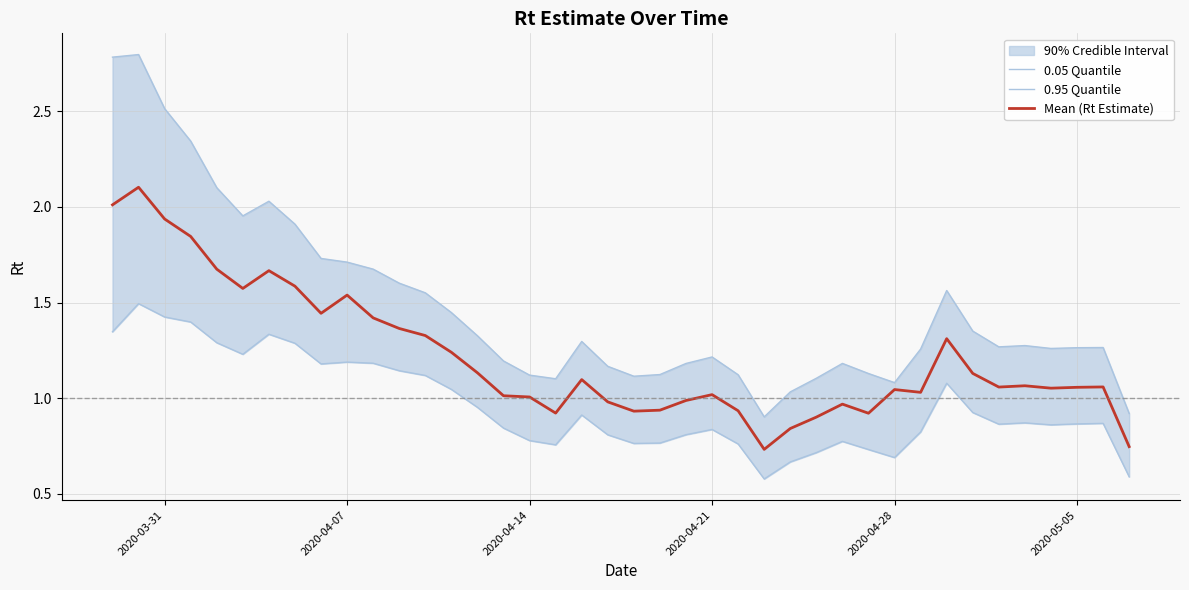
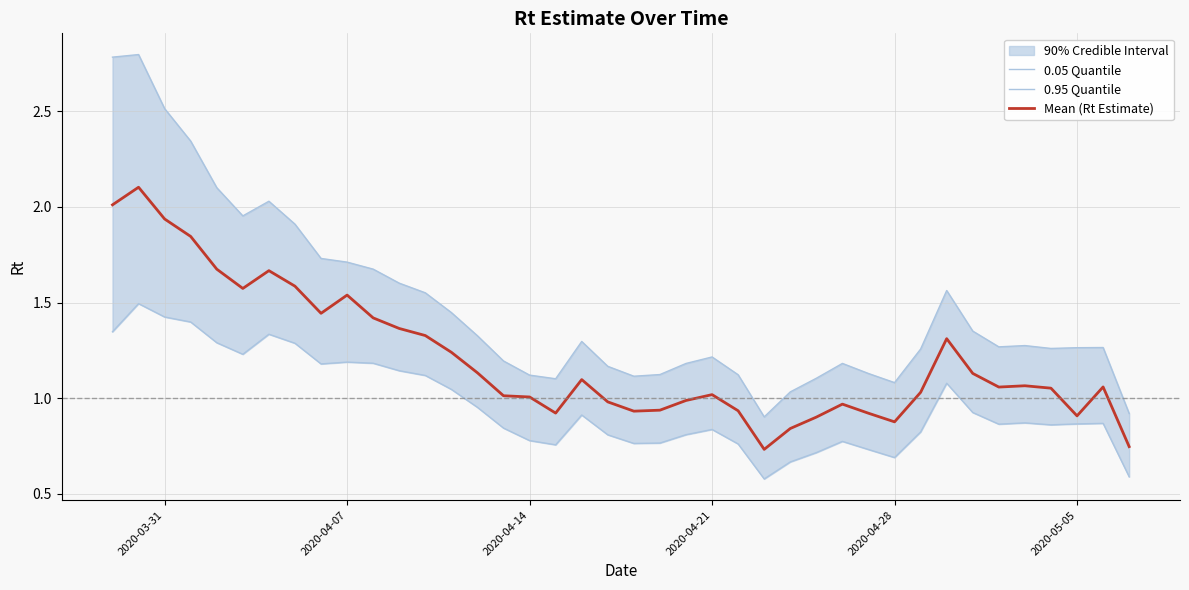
Mean (Rt Estimate), 2020-04-28: 1.05 -> 0.88
Mean (Rt Estimate), 2020-05-05: 1.06 -> 0.91
